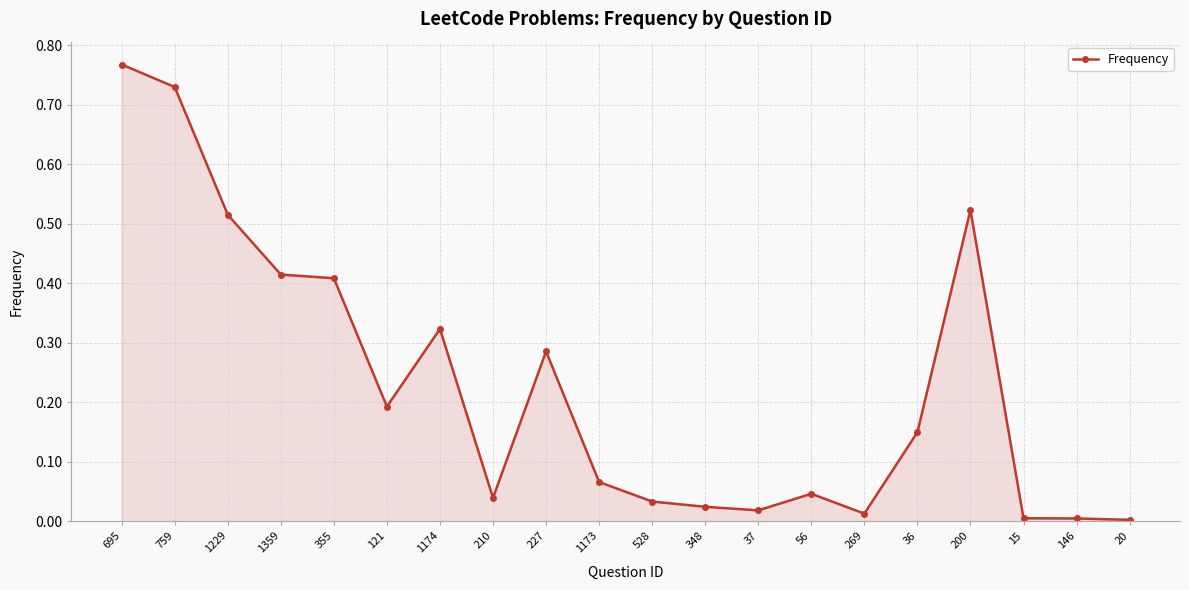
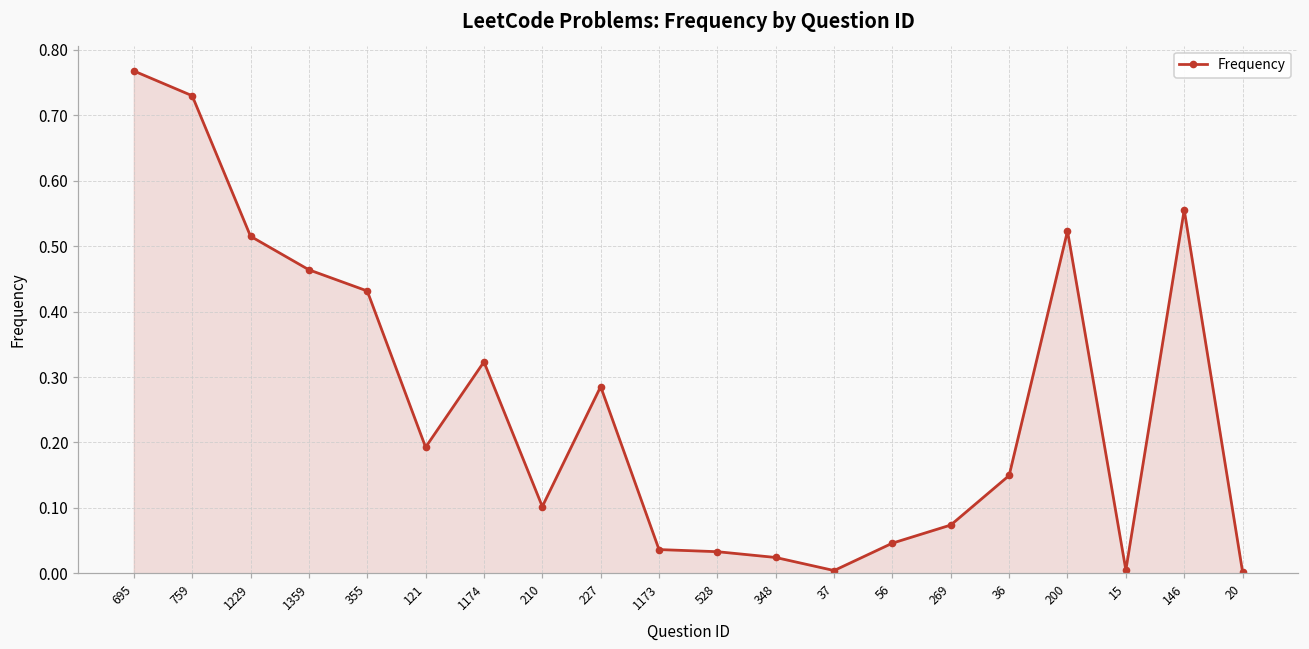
1359: 0.41 -> 0.46
355: 0.41 -> 0.43
210: 0.04 -> 0.10
1173: 0.07 -> 0.04
37: 0.02 -> 0.00
269: 0.01 -> 0.07
146: 0.00 -> 0.56
